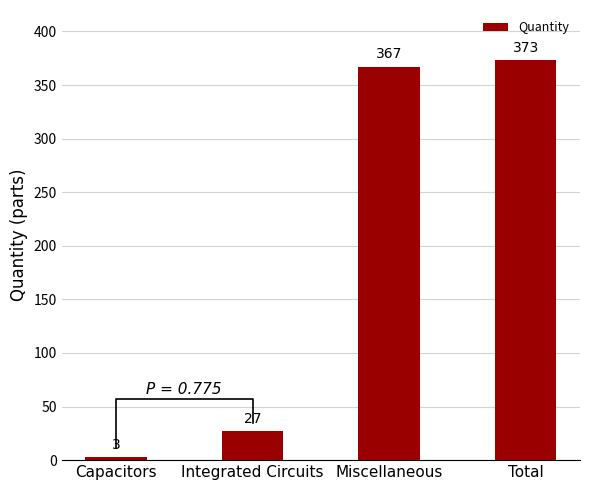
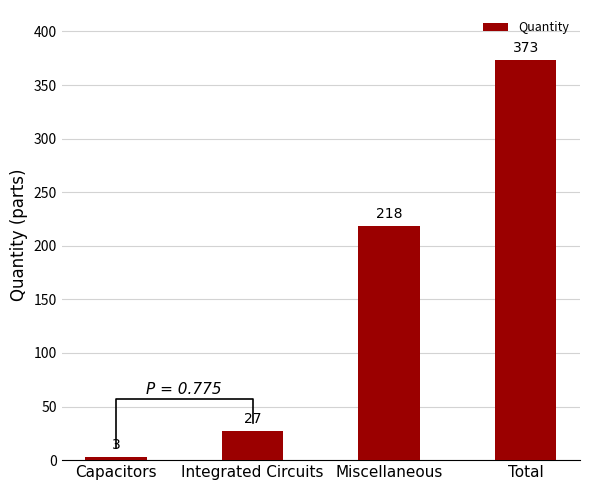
Quantity, Miscellaneous: 367 -> 218
